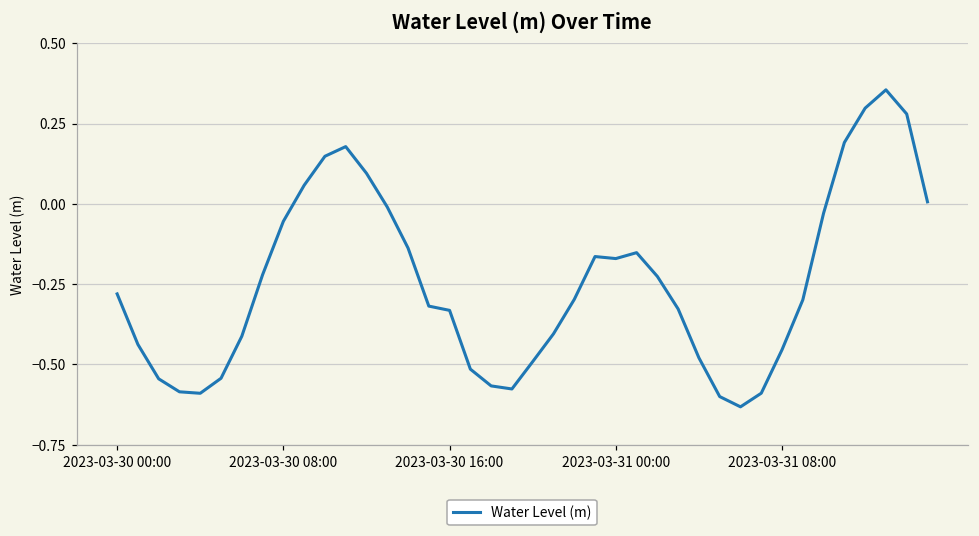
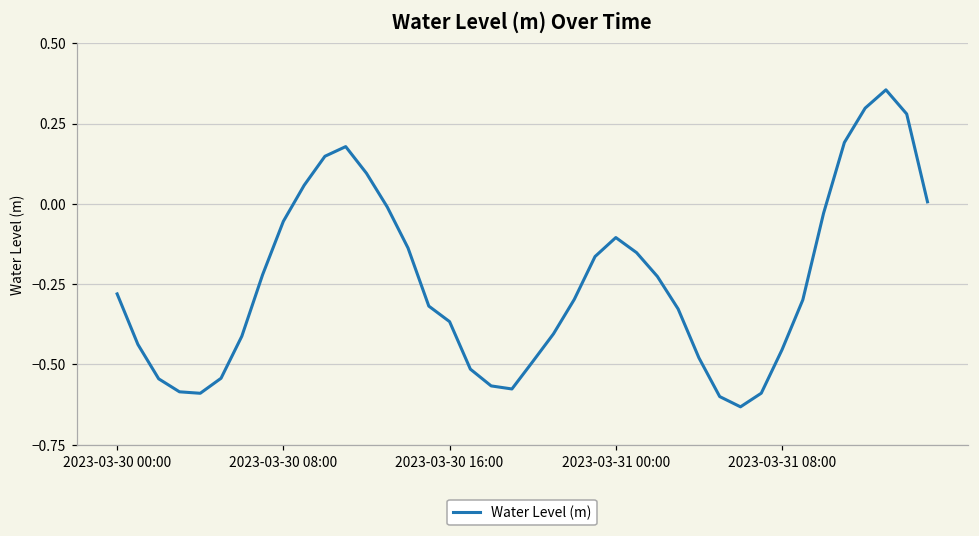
2023-03-30 16:00: -0.33 -> -0.37
2023-03-31 00:00: -0.17 -> -0.10
